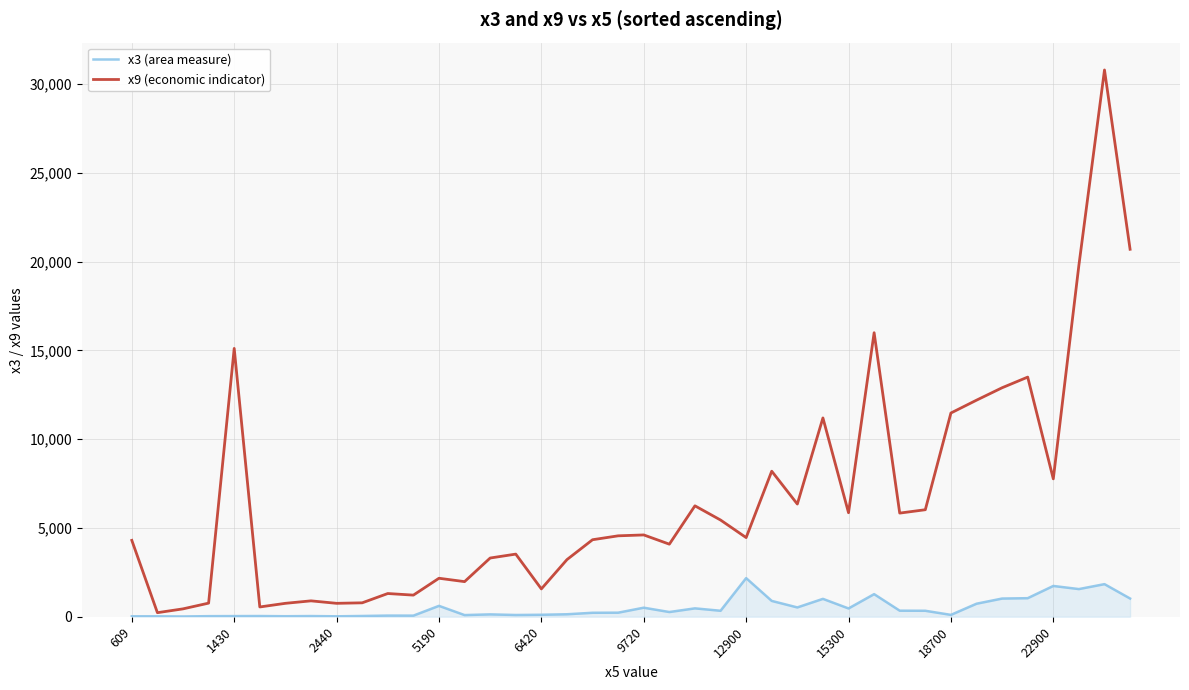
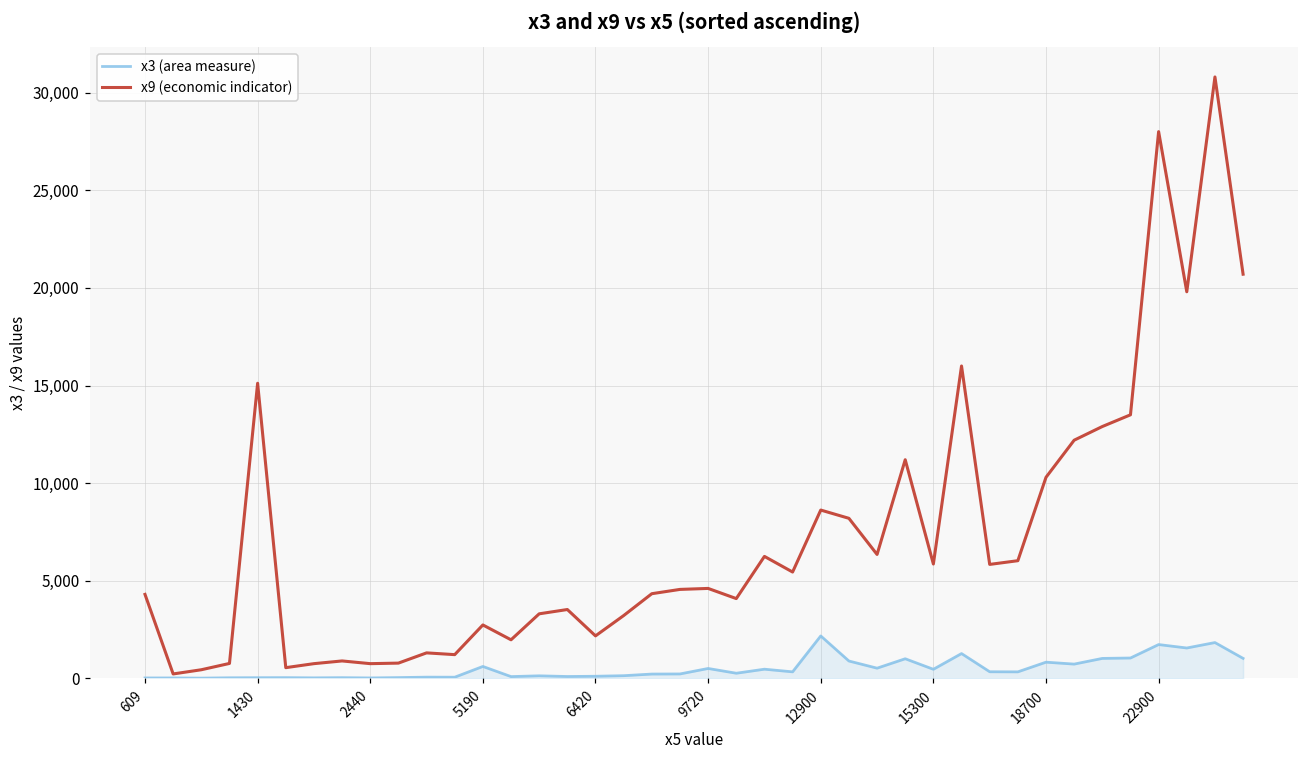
x9 (economic indicator), 5190: 2,200 -> 2,700
x9 (economic indicator), 6420: 1,600 -> 2,200
x9 (economic indicator), 12900: 4,500 -> 8,600
x3 (area measure), 18700: 100 -> 800
x9 (economic indicator), 18700: 11,500 -> 10,300
x9 (economic indicator), 22900: 7,800 -> 28,000
